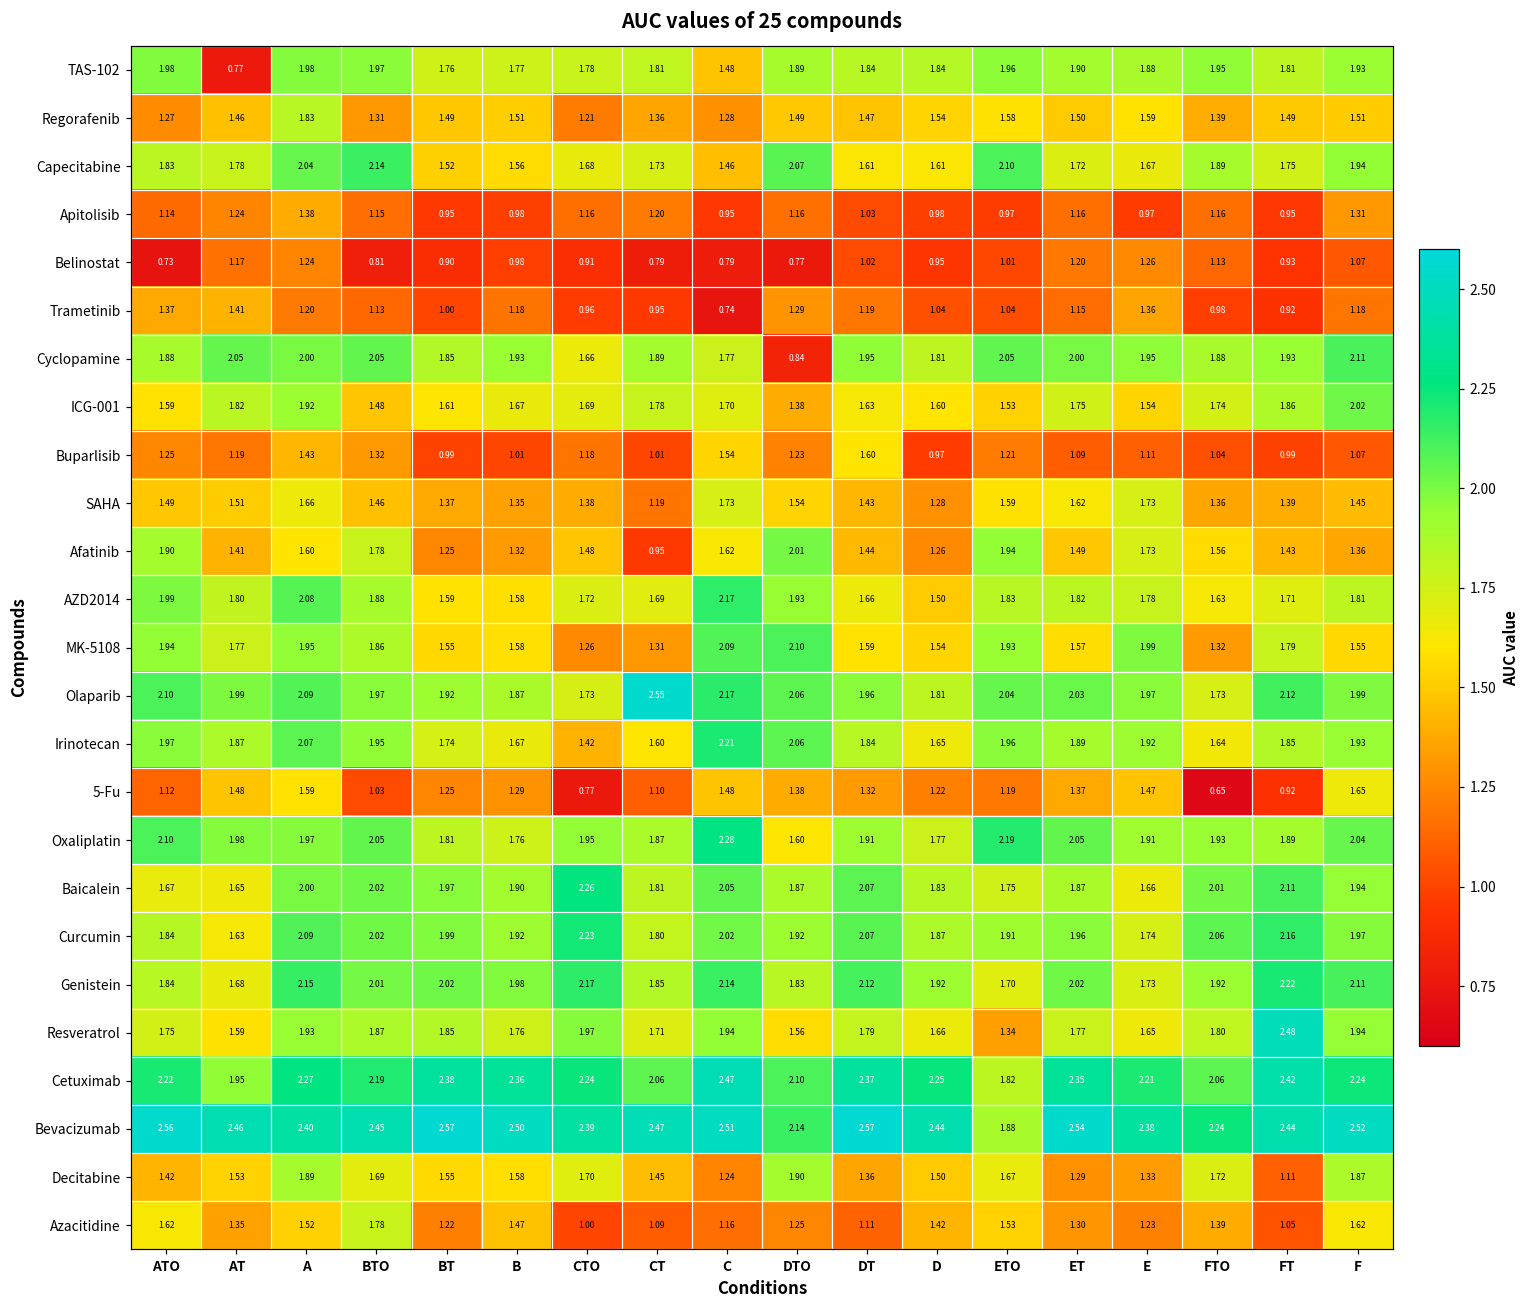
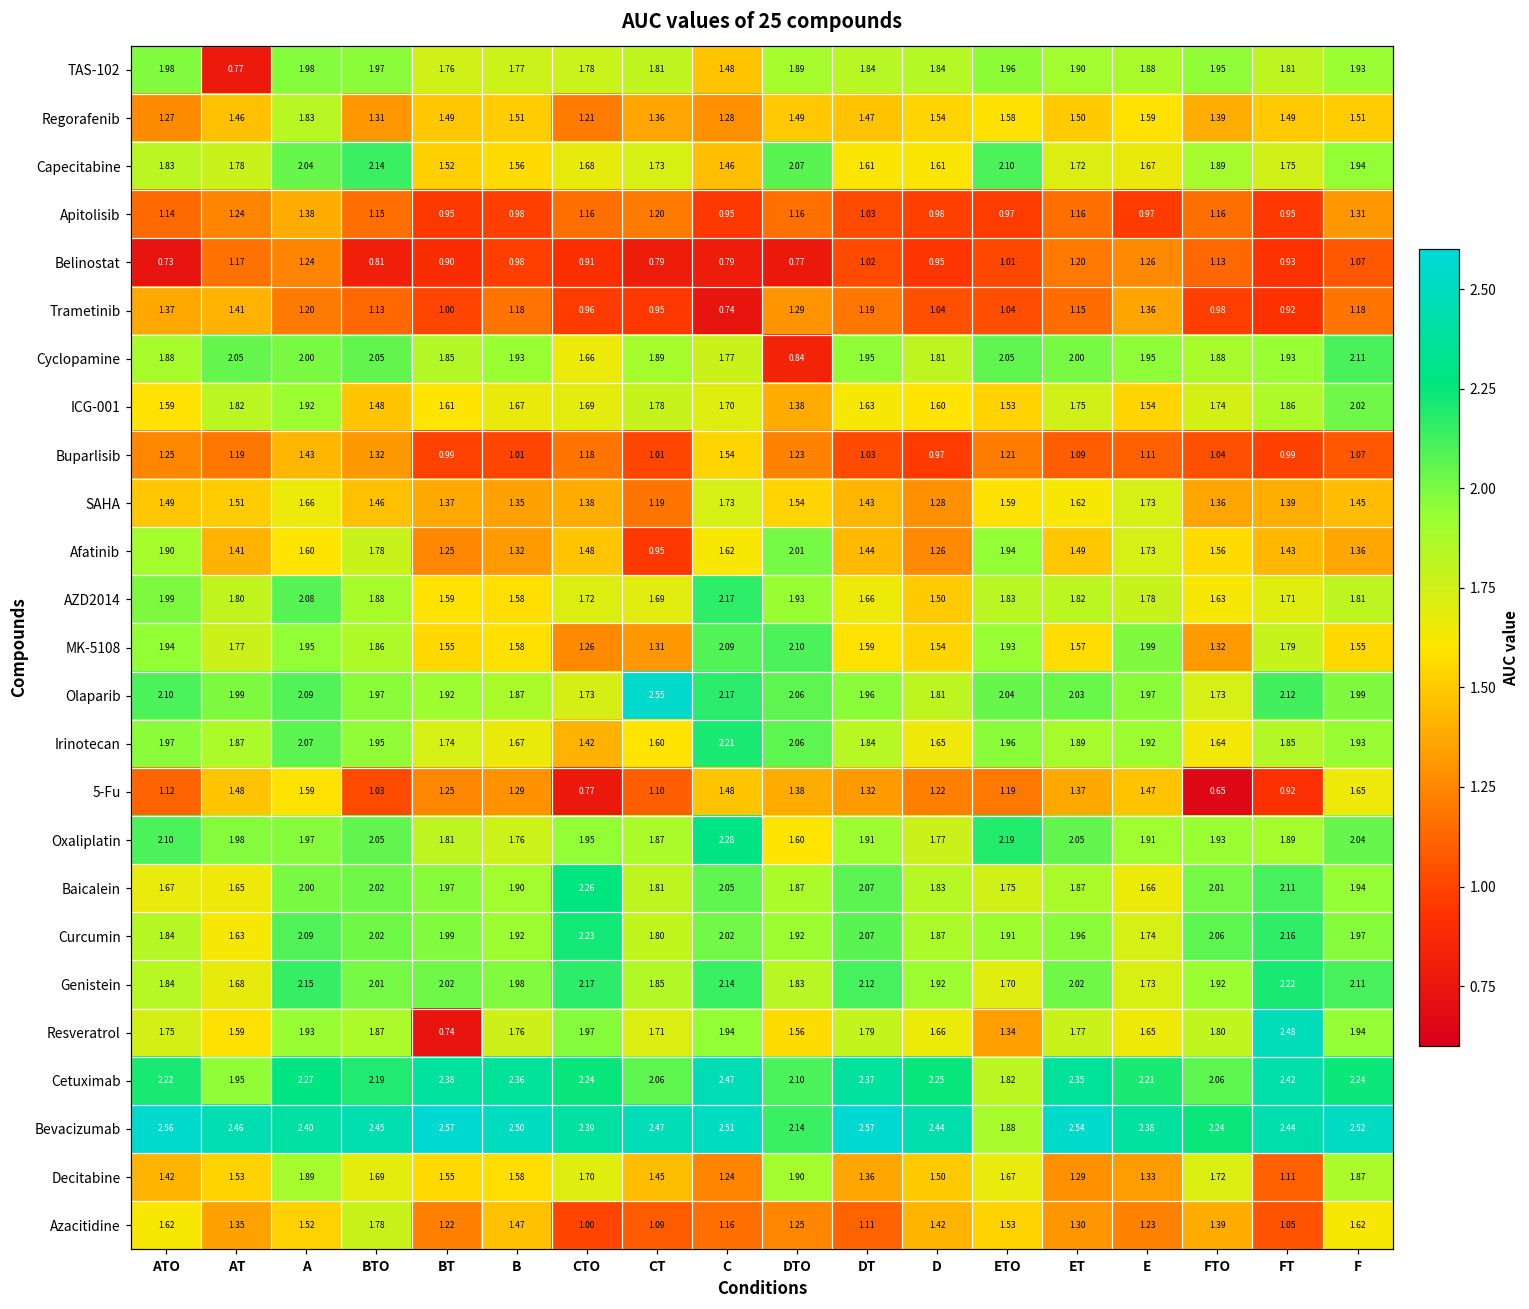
Buparlisib, DT: 1.60 -> 1.03
Resveratrol, BT: 1.85 -> 0.74
